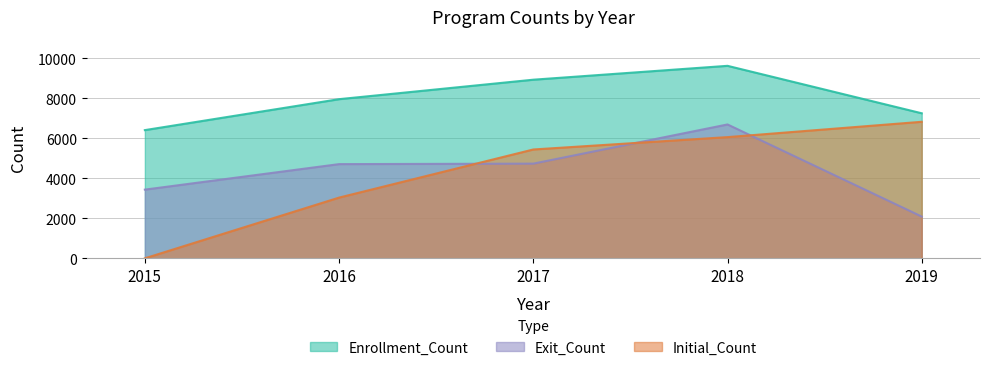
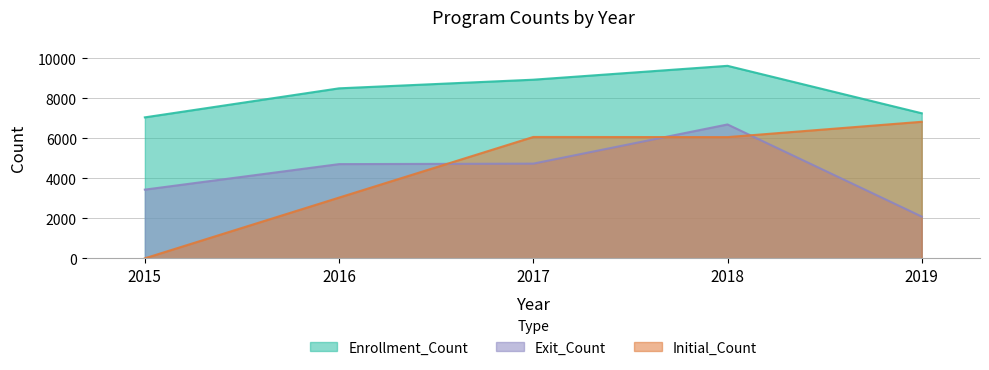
Enrollment_Count, 2015: 6400 -> 7000
Enrollment_Count, 2016: 7900 -> 8500
Initial_Count, 2017: 5400 -> 6100
